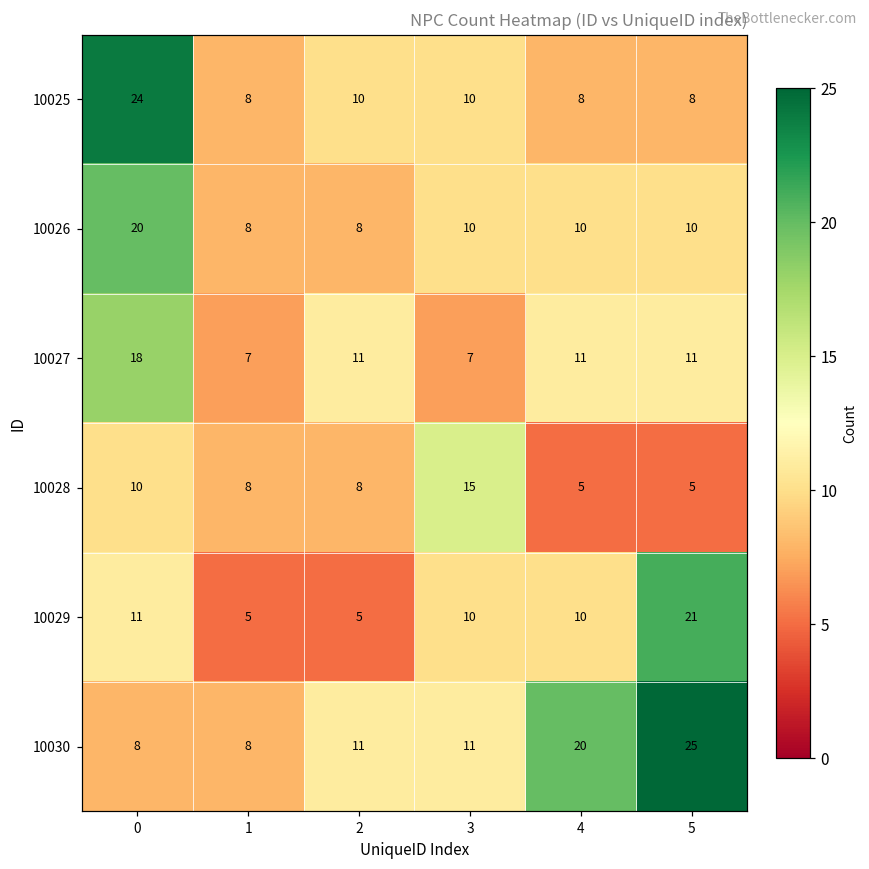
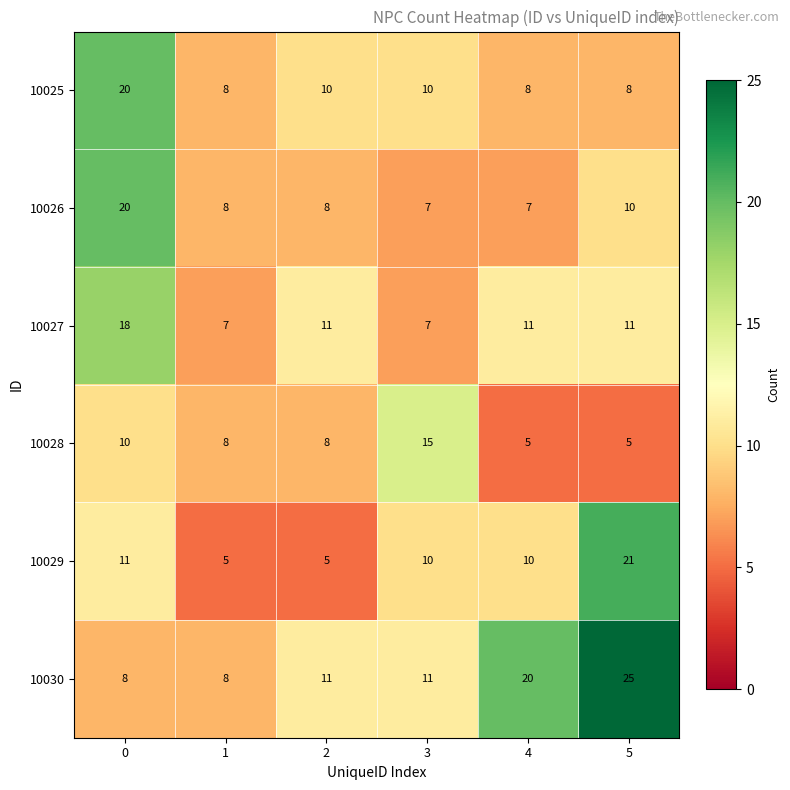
10025, 0: 24 -> 20
10026, 3: 10 -> 7
10026, 4: 10 -> 7
